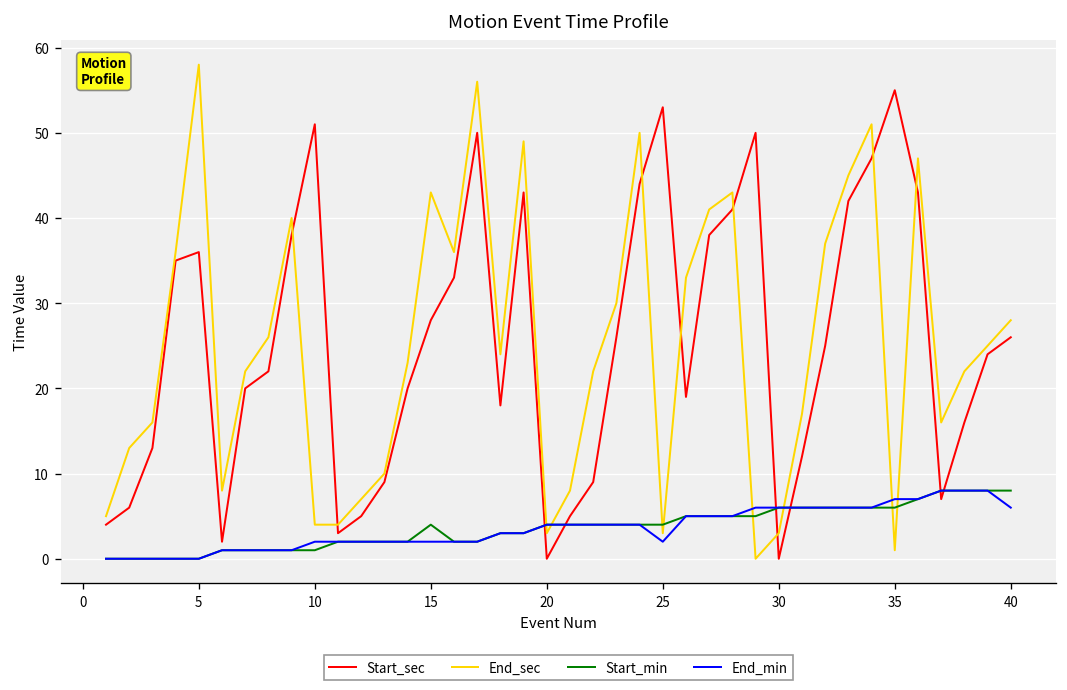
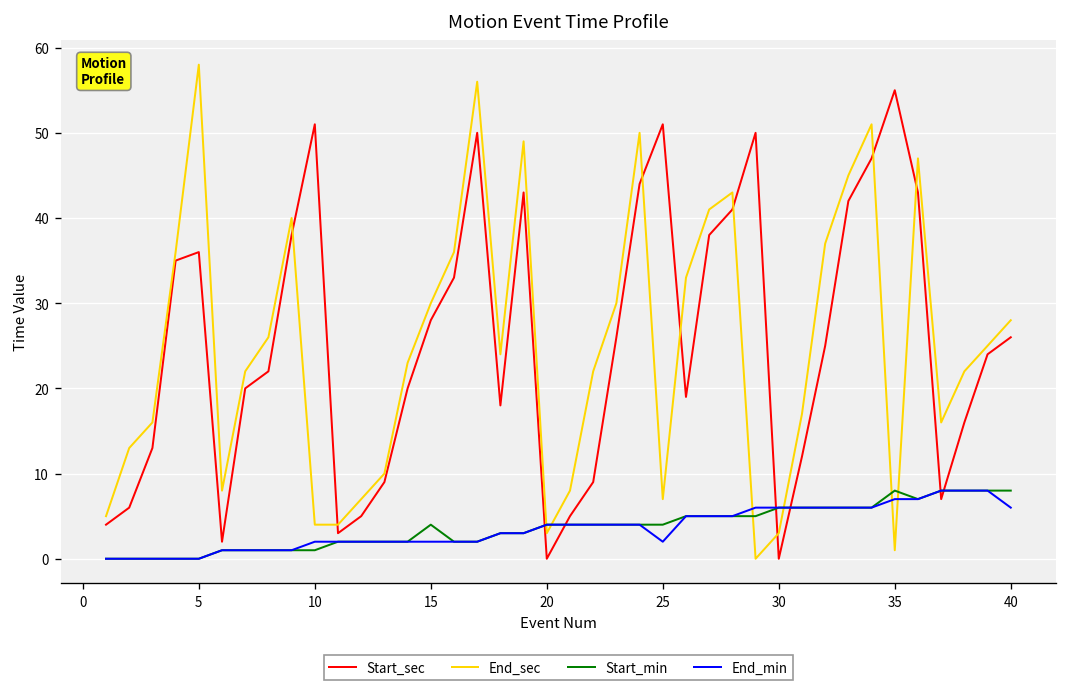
End_sec, 15: 43 -> 30
Start_sec, 25: 53 -> 51
End_sec, 25: 3 -> 7
Start_min, 35: 6 -> 8
